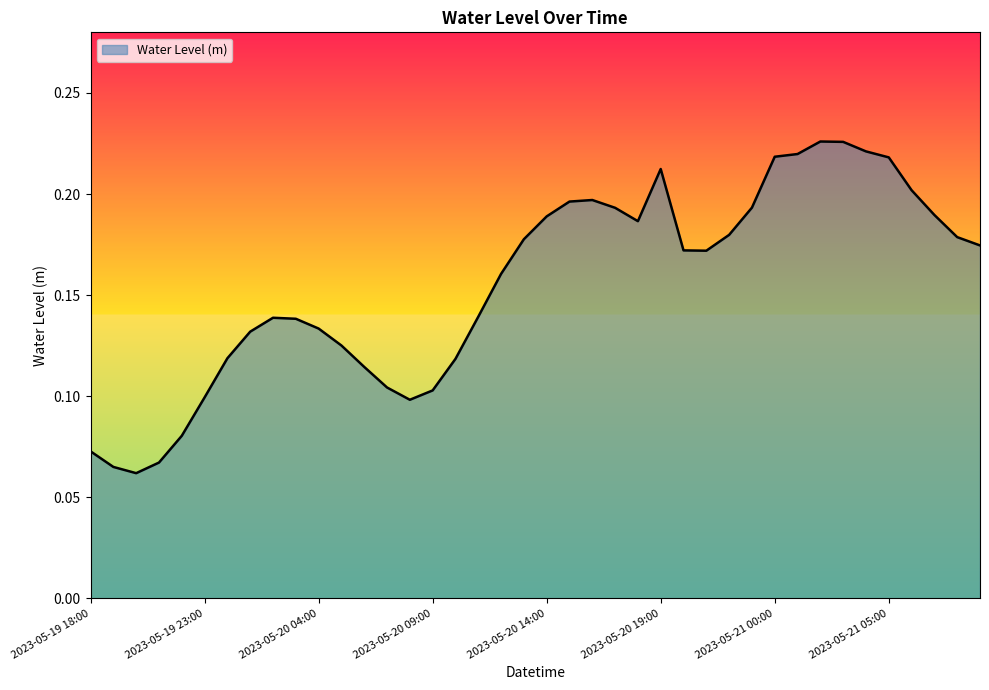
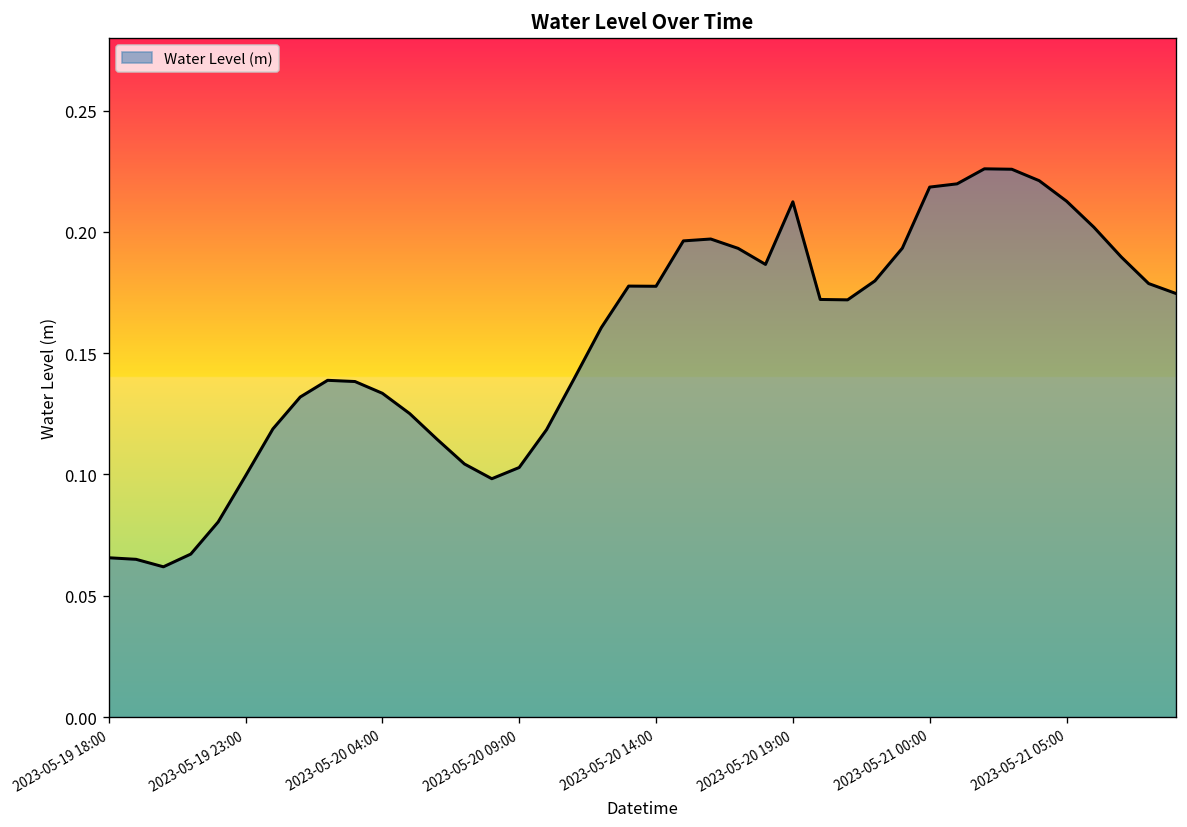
2023-05-19 18:00: 0.073 -> 0.066
2023-05-20 14:00: 0.189 -> 0.178
2023-05-21 05:00: 0.218 -> 0.213
